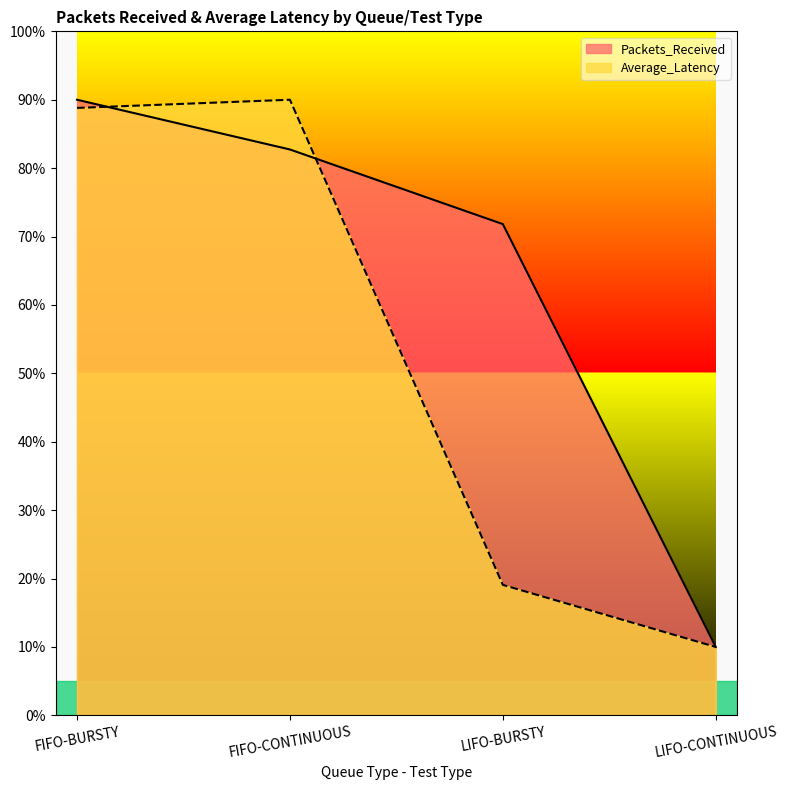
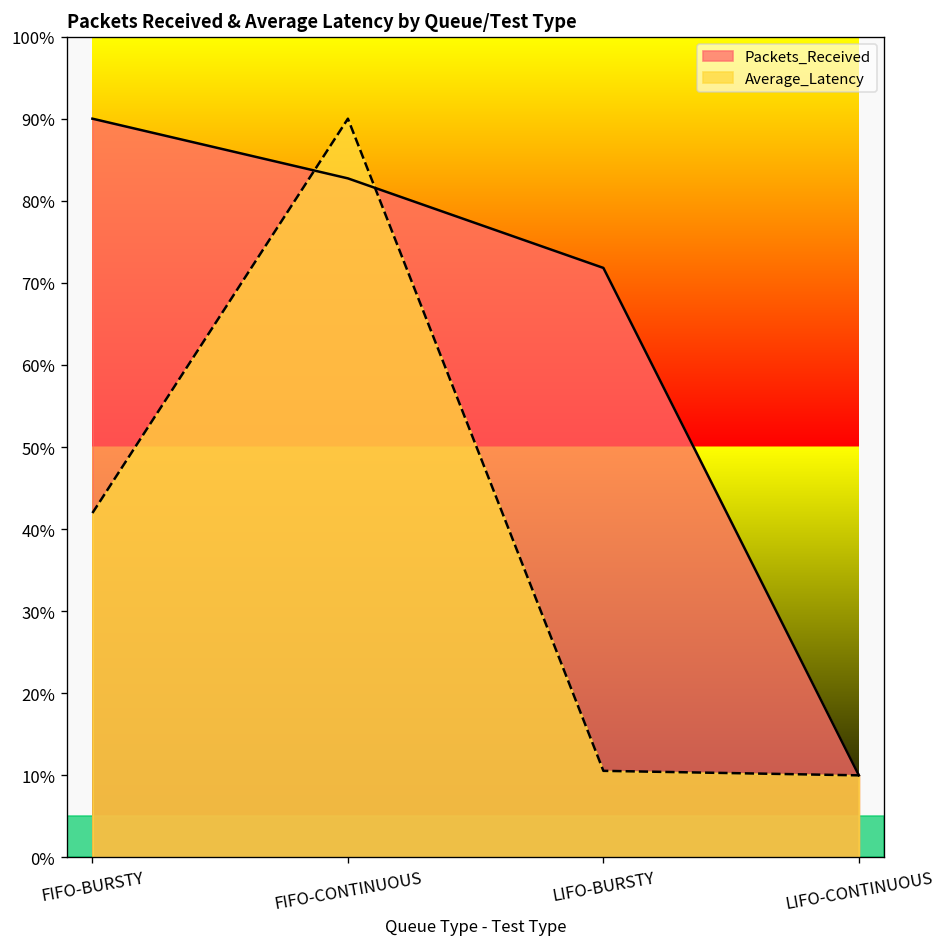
Average_Latency, FIFO-BURSTY: 89% -> 42%
Average_Latency, LIFO-BURSTY: 19% -> 11%
